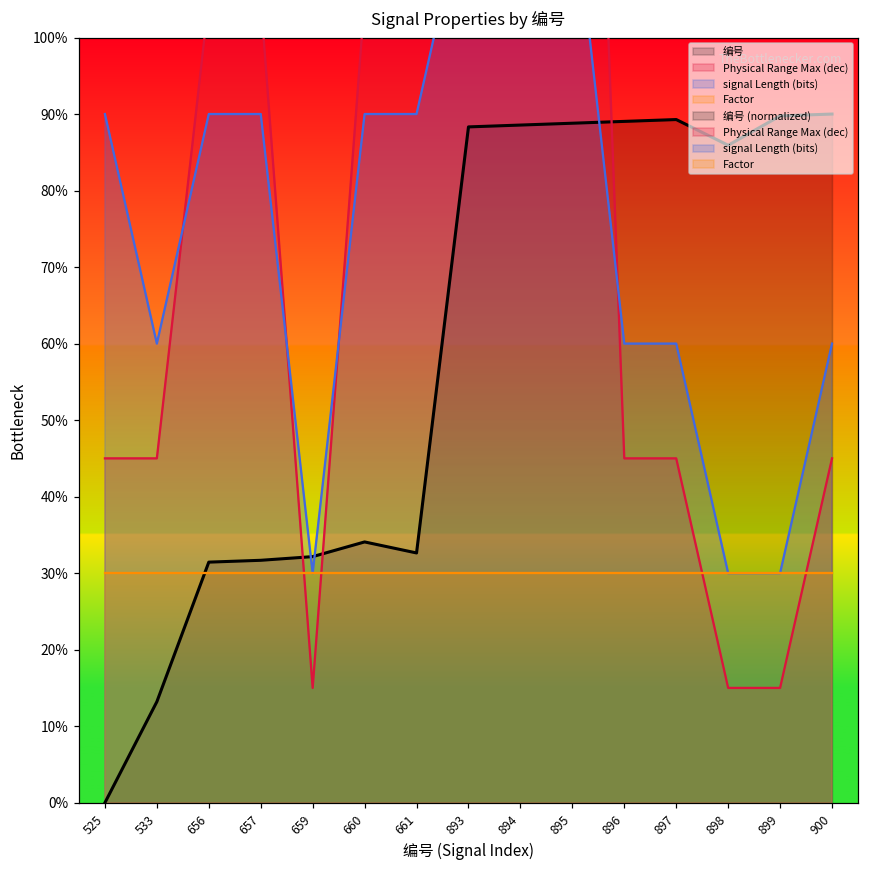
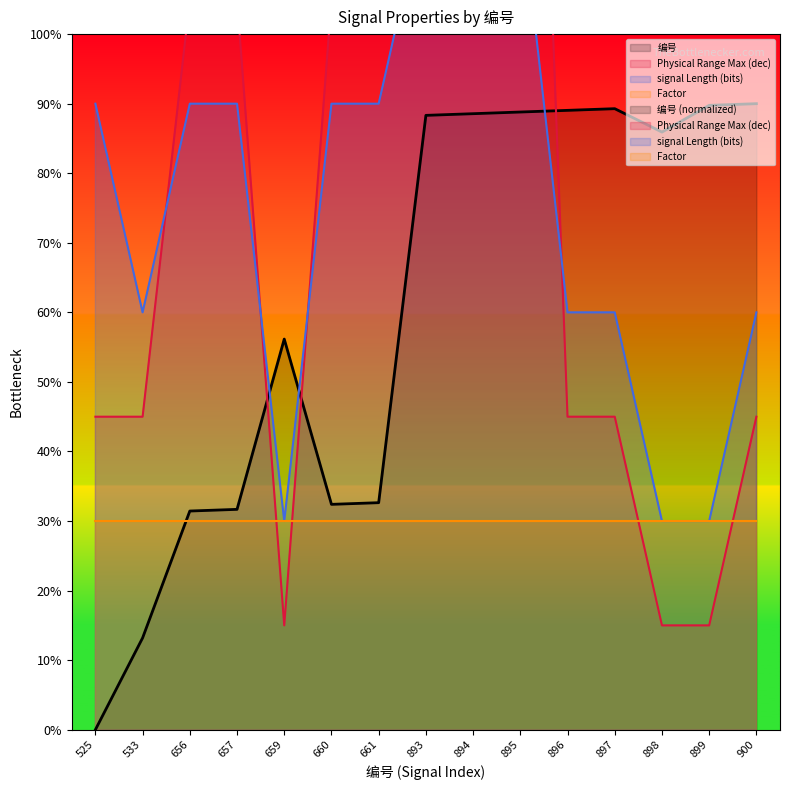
编号, 659: 32% -> 56%
编号, 660: 34% -> 32%
